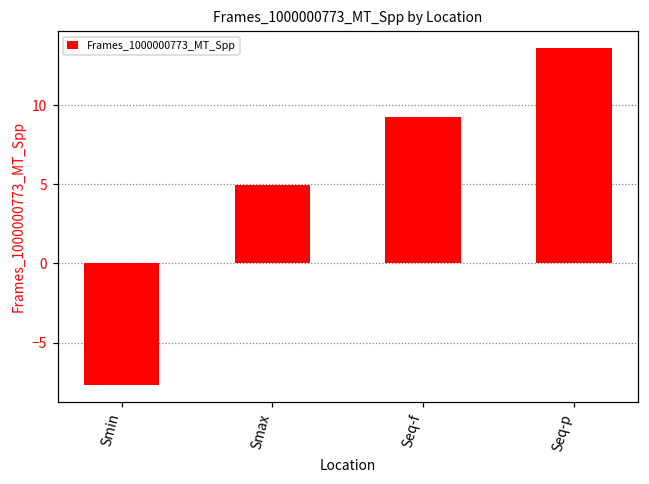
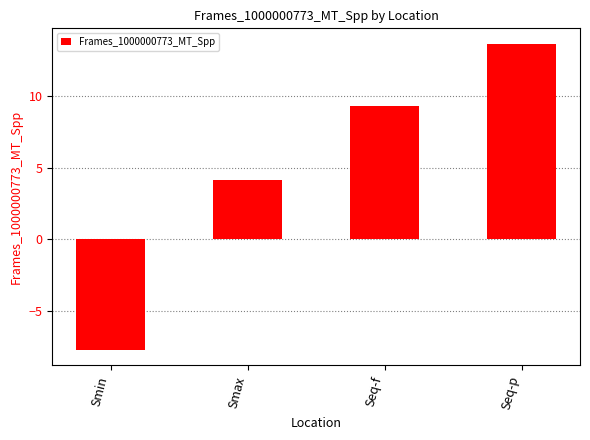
Smax: 5.0 -> 4.1
